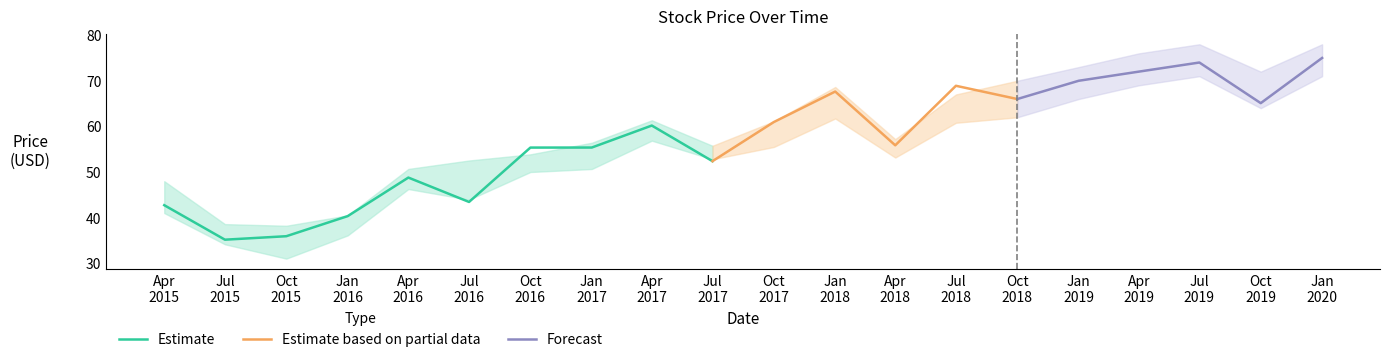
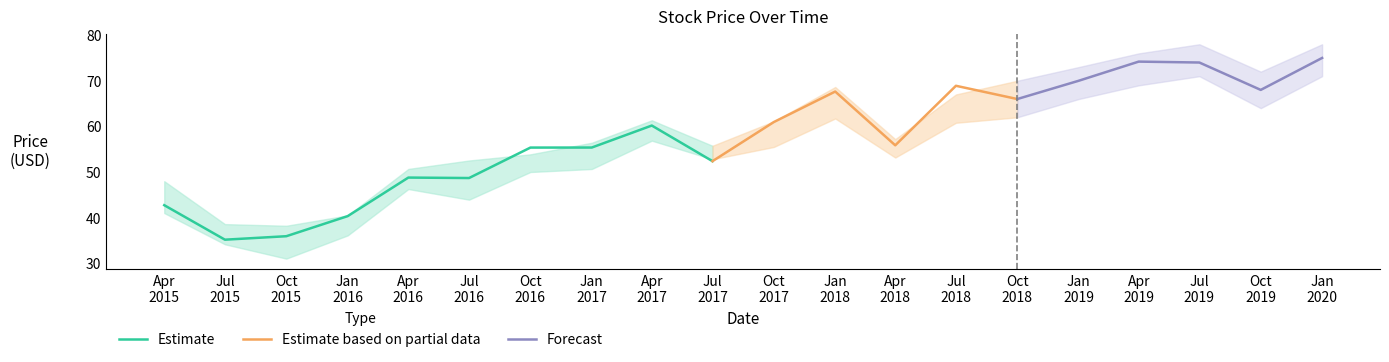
Estimate, Jul 2016: 43 -> 49
Forecast, Apr 2019: 72 -> 74
Forecast, Oct 2019: 65 -> 68
